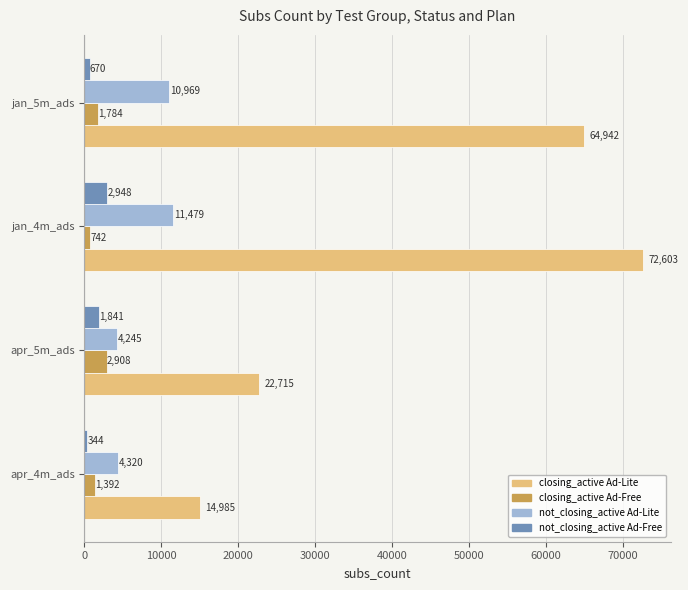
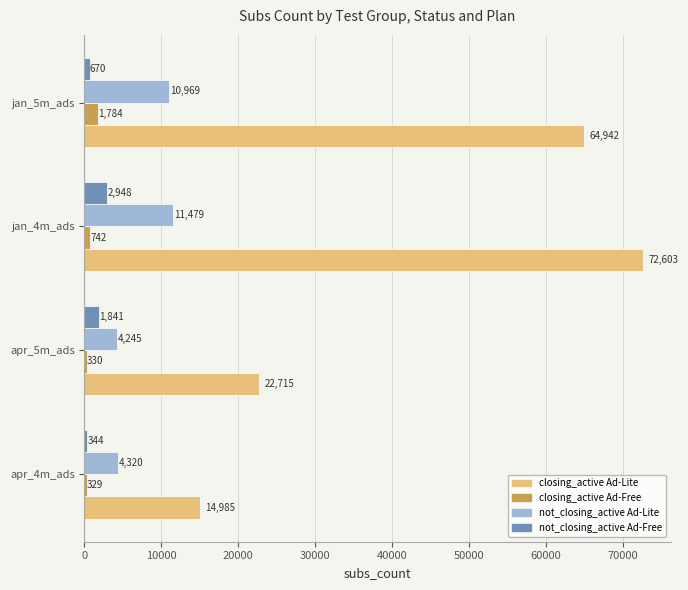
closing_active Ad-Free, apr_5m_ads: 2,908 -> 330
closing_active Ad-Free, apr_4m_ads: 1,392 -> 329
